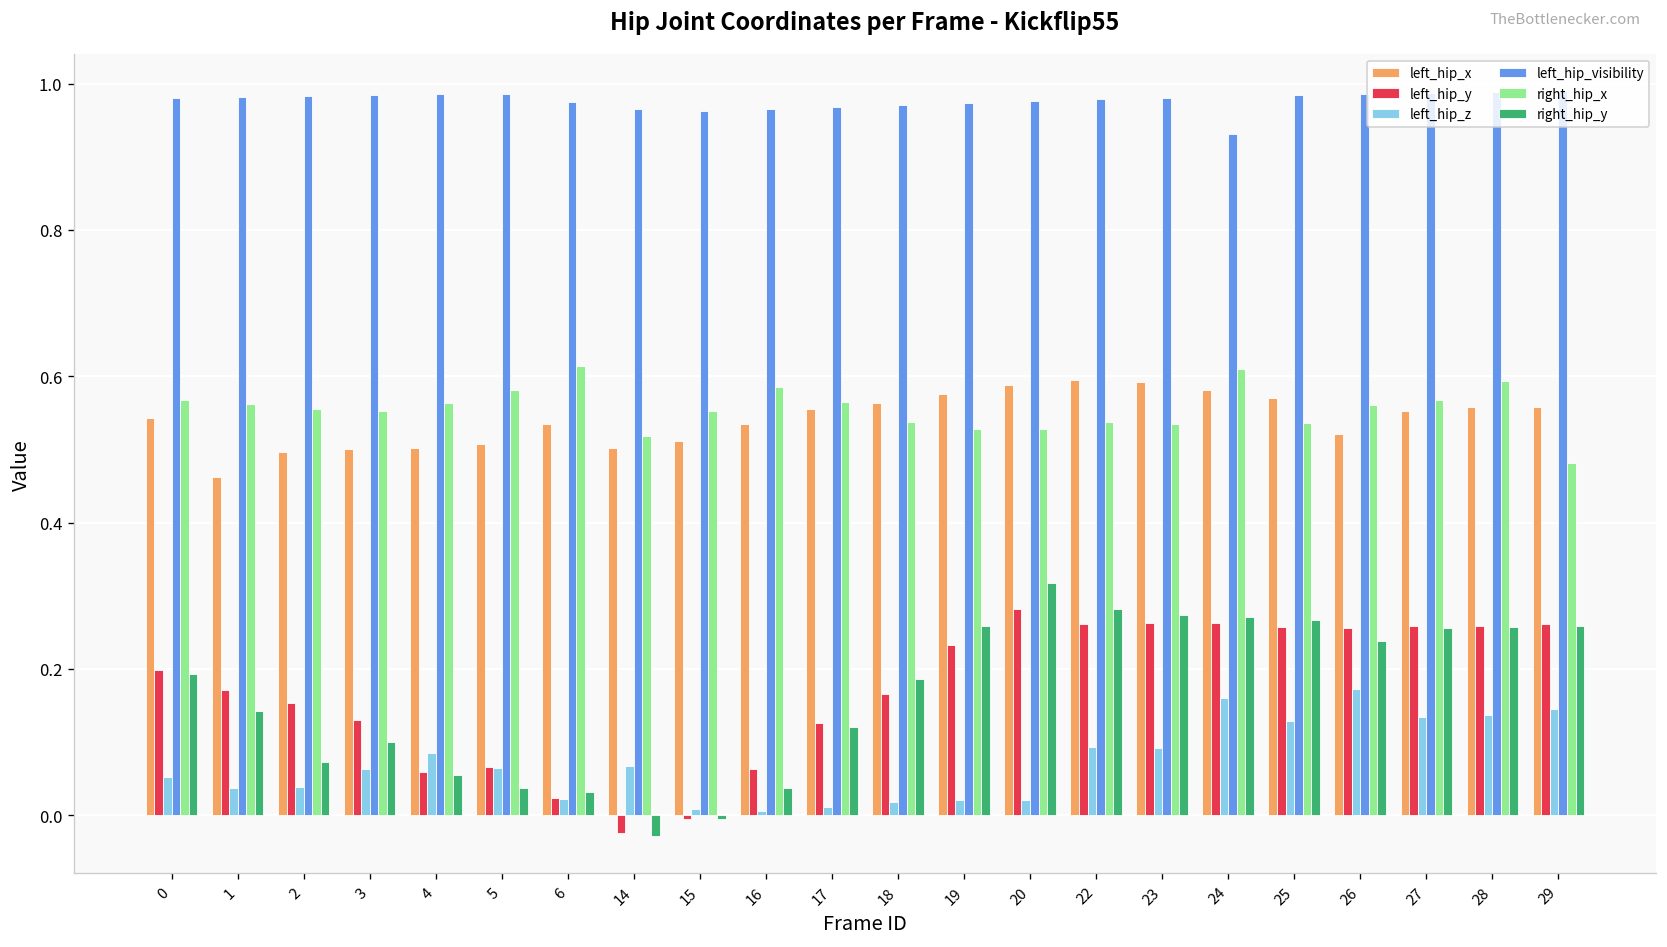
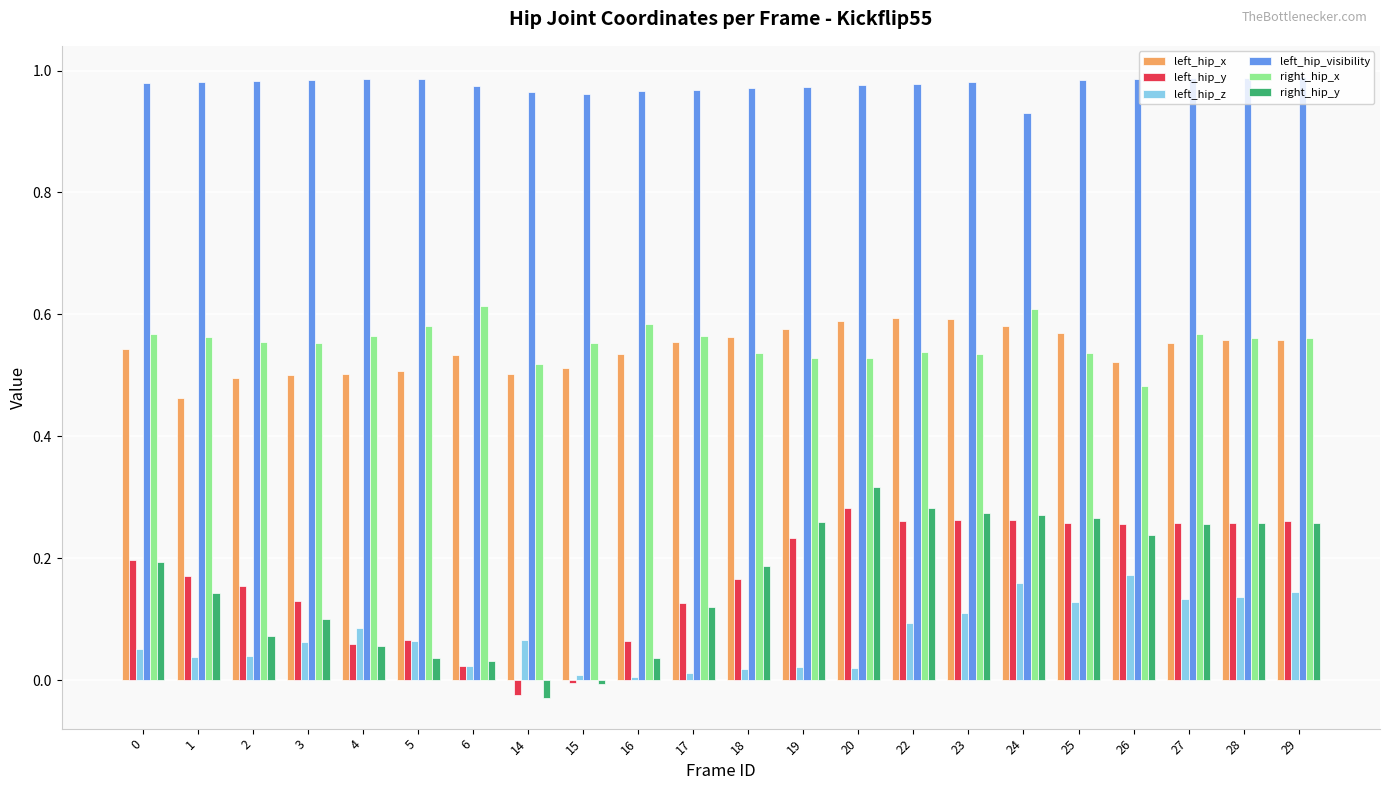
left_hip_z, 23: 0.09 -> 0.11
right_hip_x, 26: 0.56 -> 0.48
right_hip_x, 28: 0.59 -> 0.56
right_hip_x, 29: 0.48 -> 0.56
